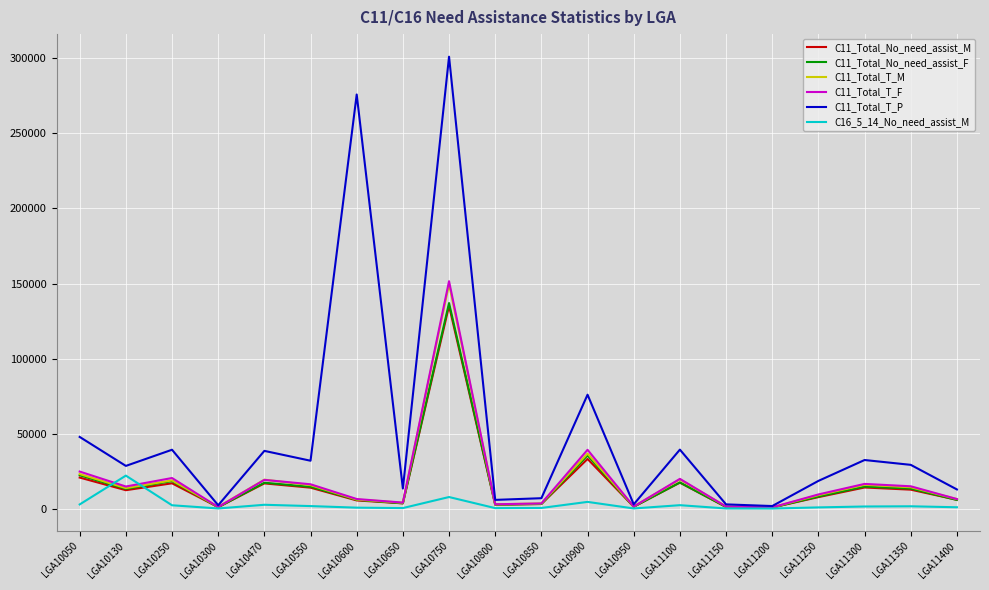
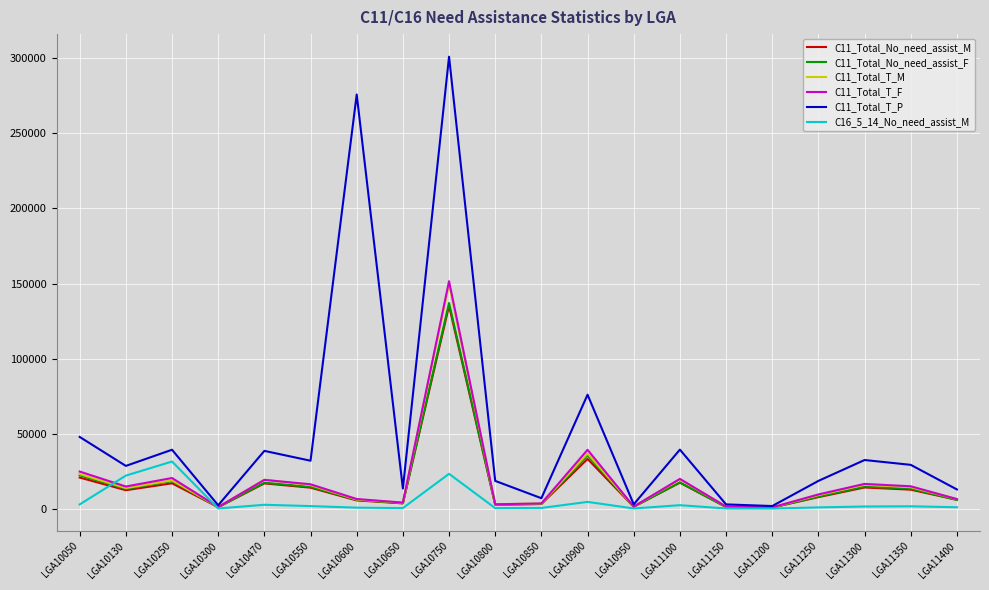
C16_5_14_No_need_assist_M, LGA10250: 2000 -> 31000
C16_5_14_No_need_assist_M, LGA10750: 8000 -> 23000
C11_Total_T_P, LGA10800: 6000 -> 19000
